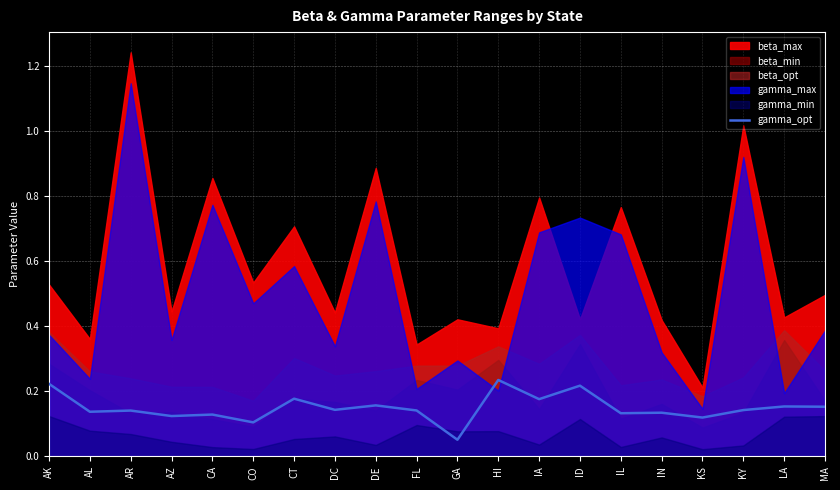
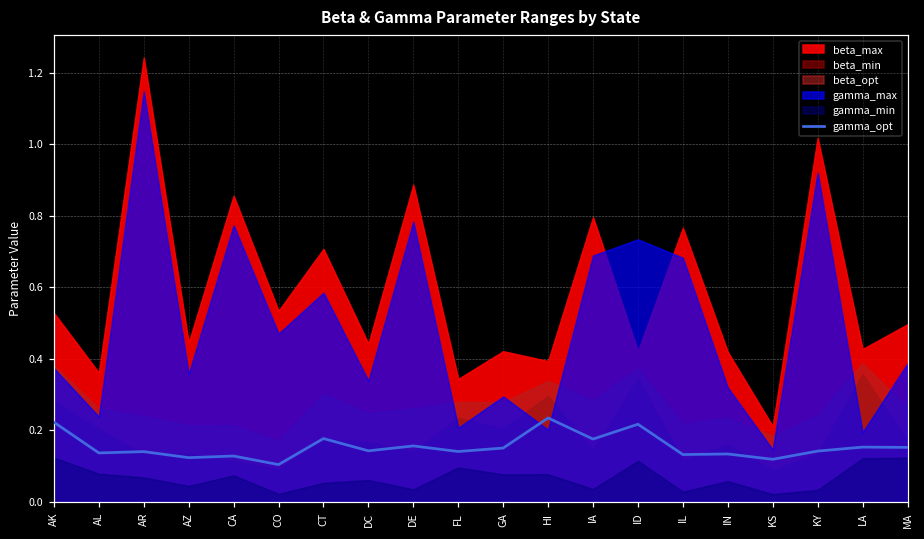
gamma_min, CA: 0.03 -> 0.07
gamma_opt, GA: 0.05 -> 0.15
